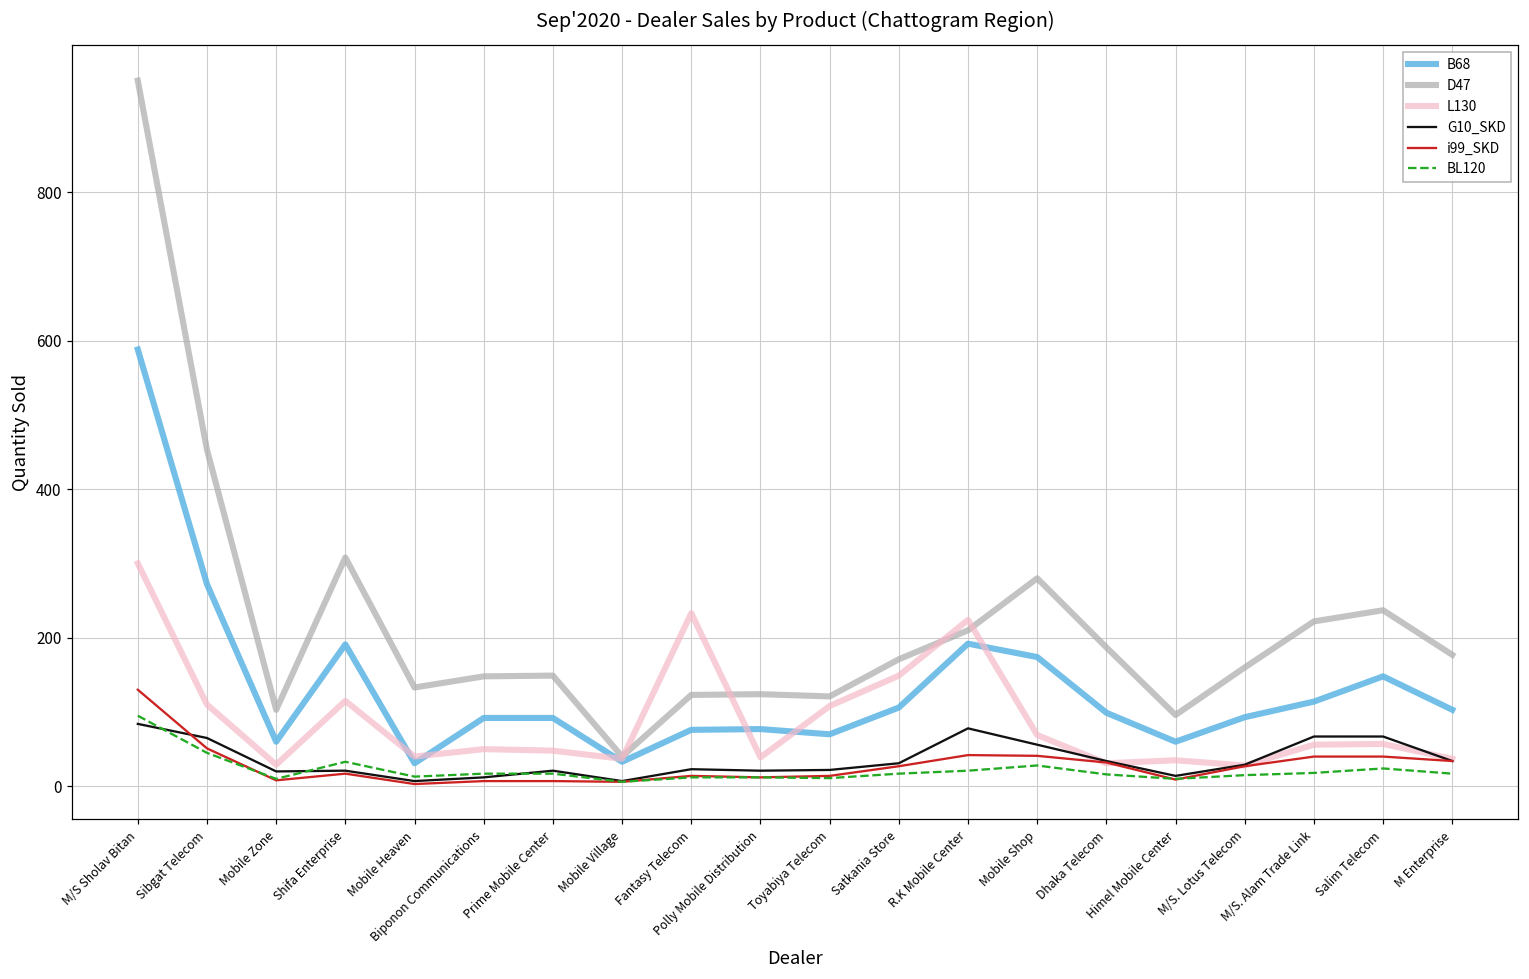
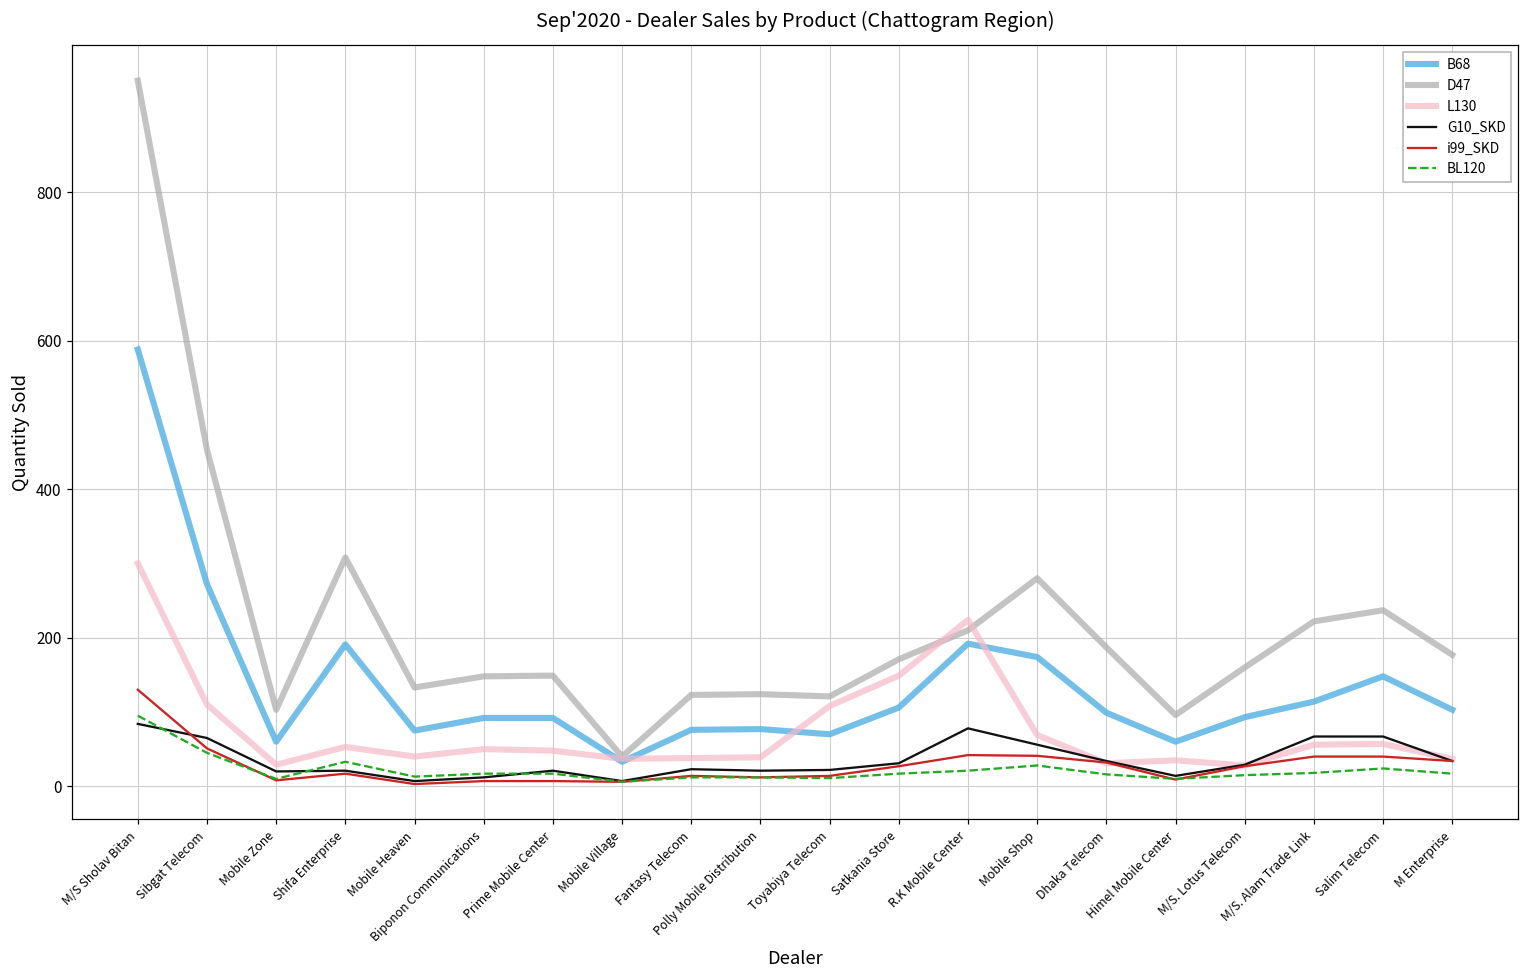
L130, Shifa Enterprise: 120 -> 50
B68, Mobile Heaven: 30 -> 80
L130, Fantasy Telecom: 230 -> 40
